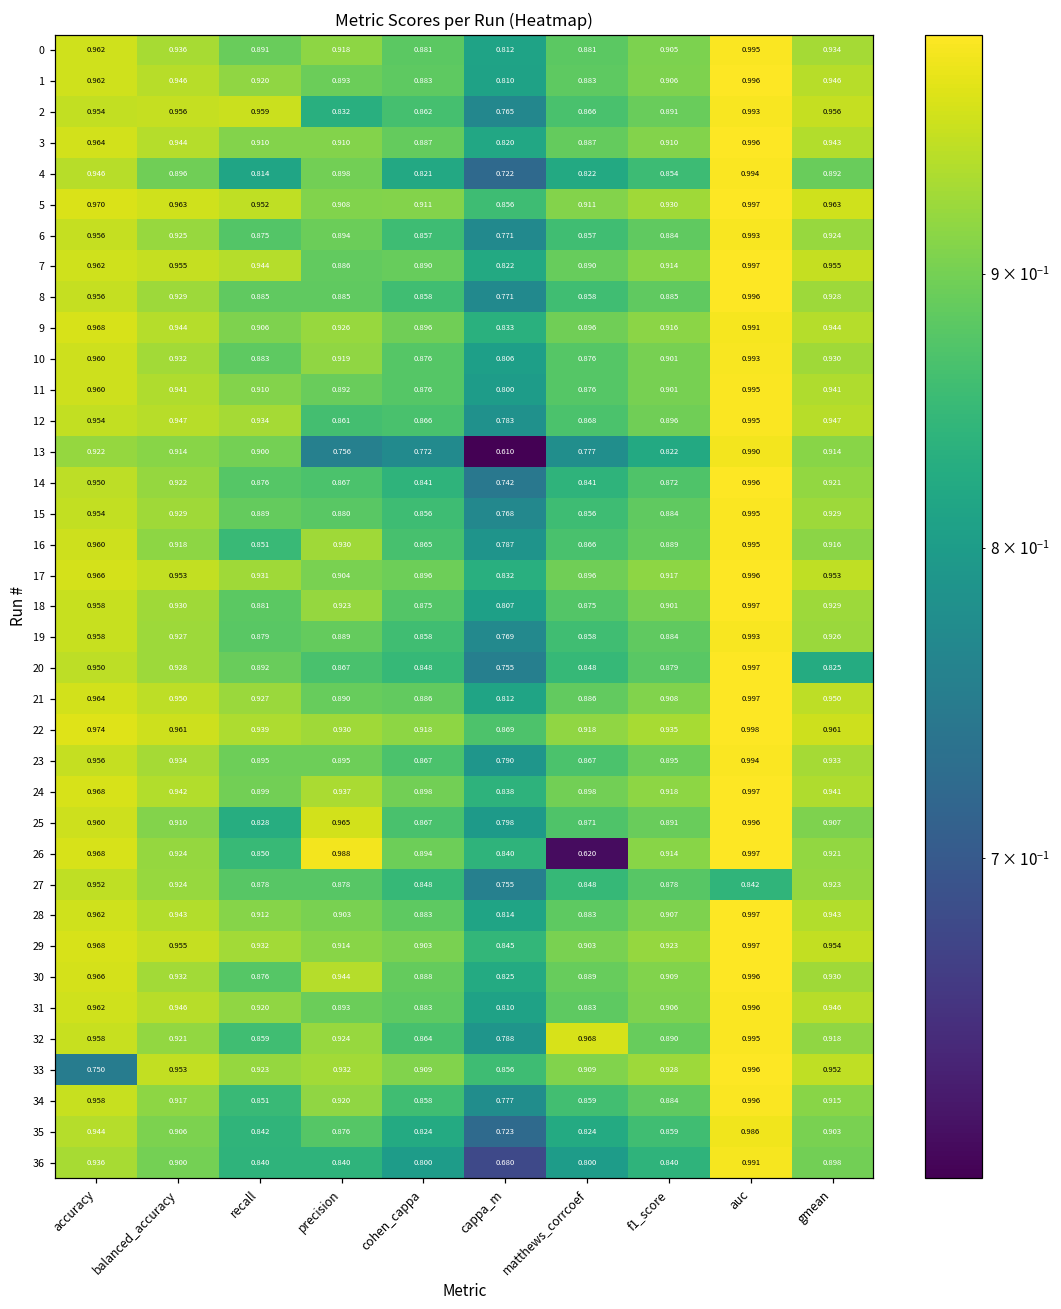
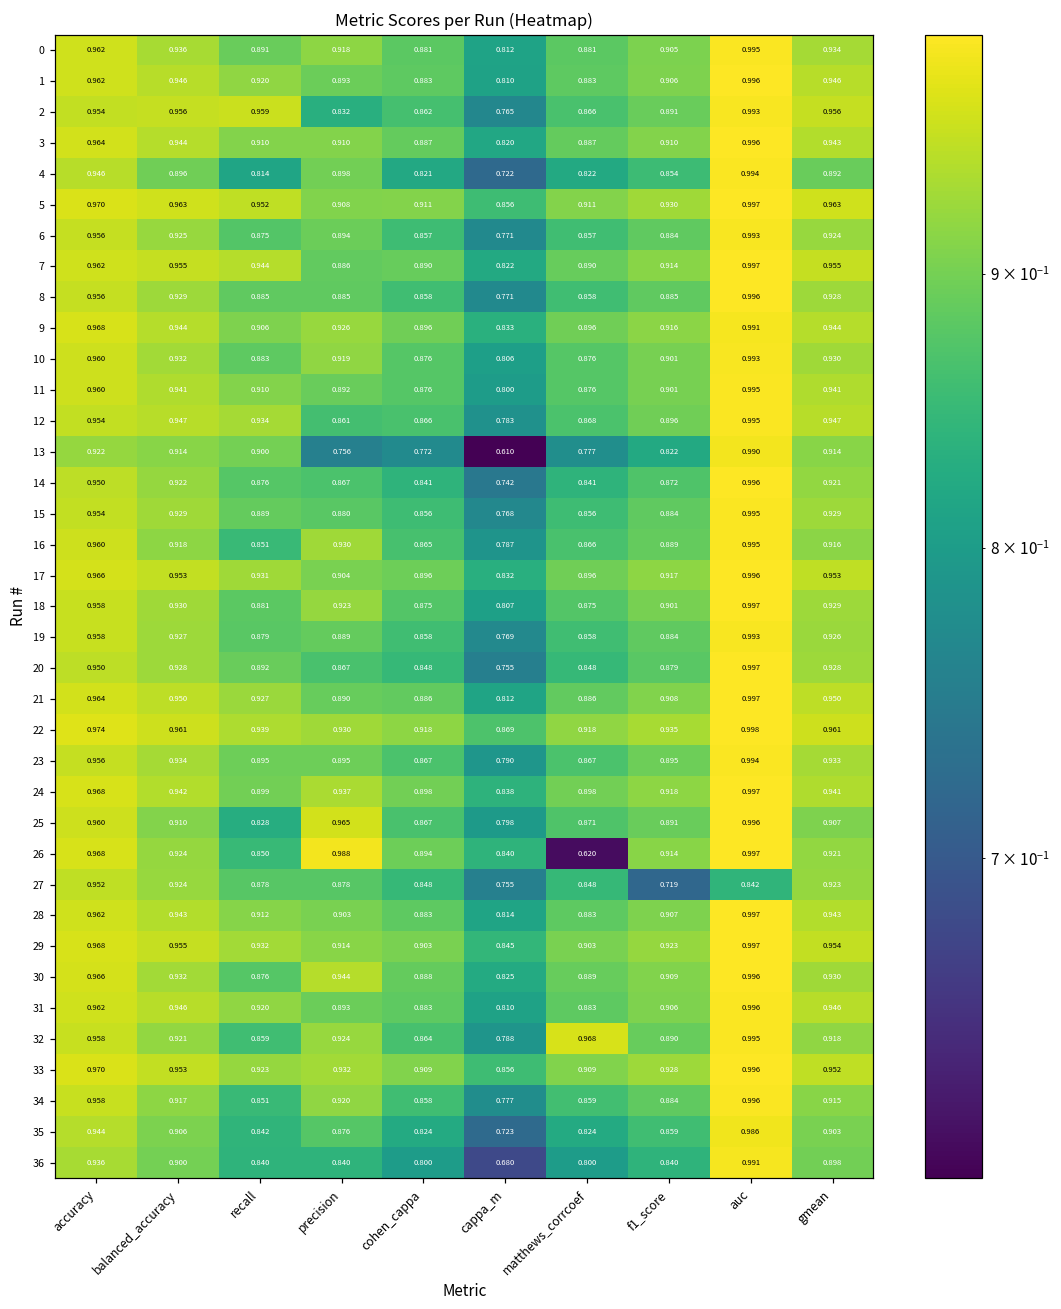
20, gmean: 0.825 -> 0.928
27, f1_score: 0.878 -> 0.719
33, accuracy: 0.750 -> 0.970
